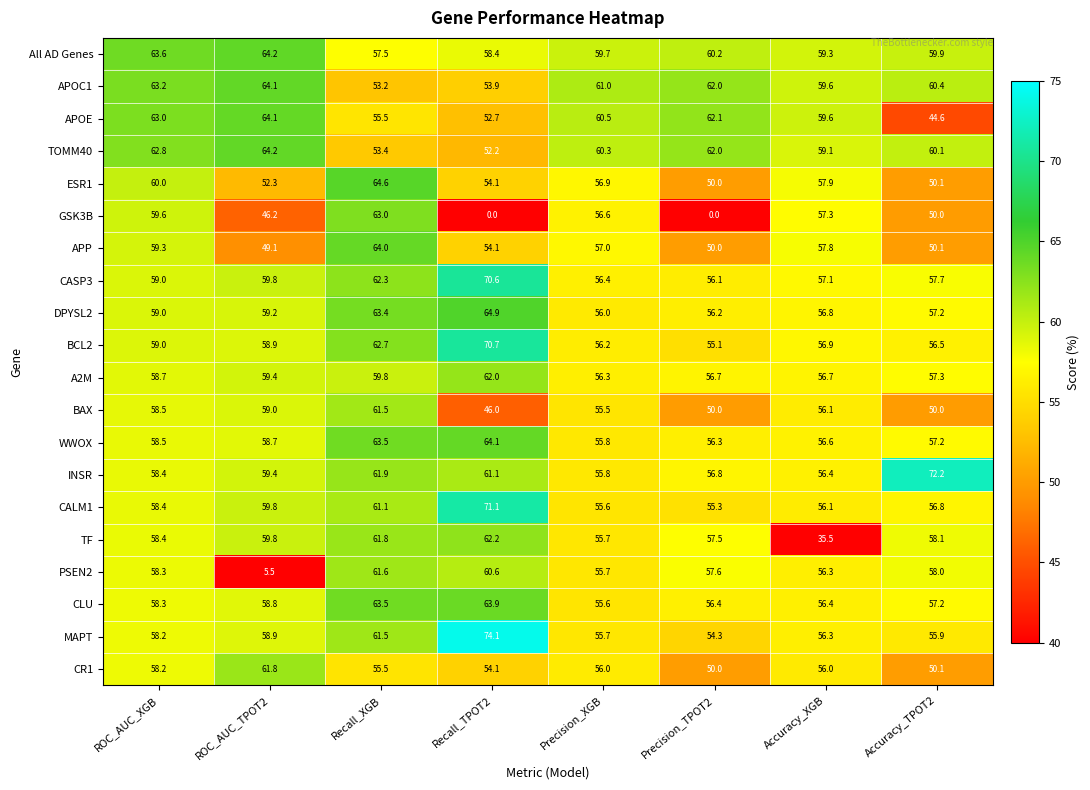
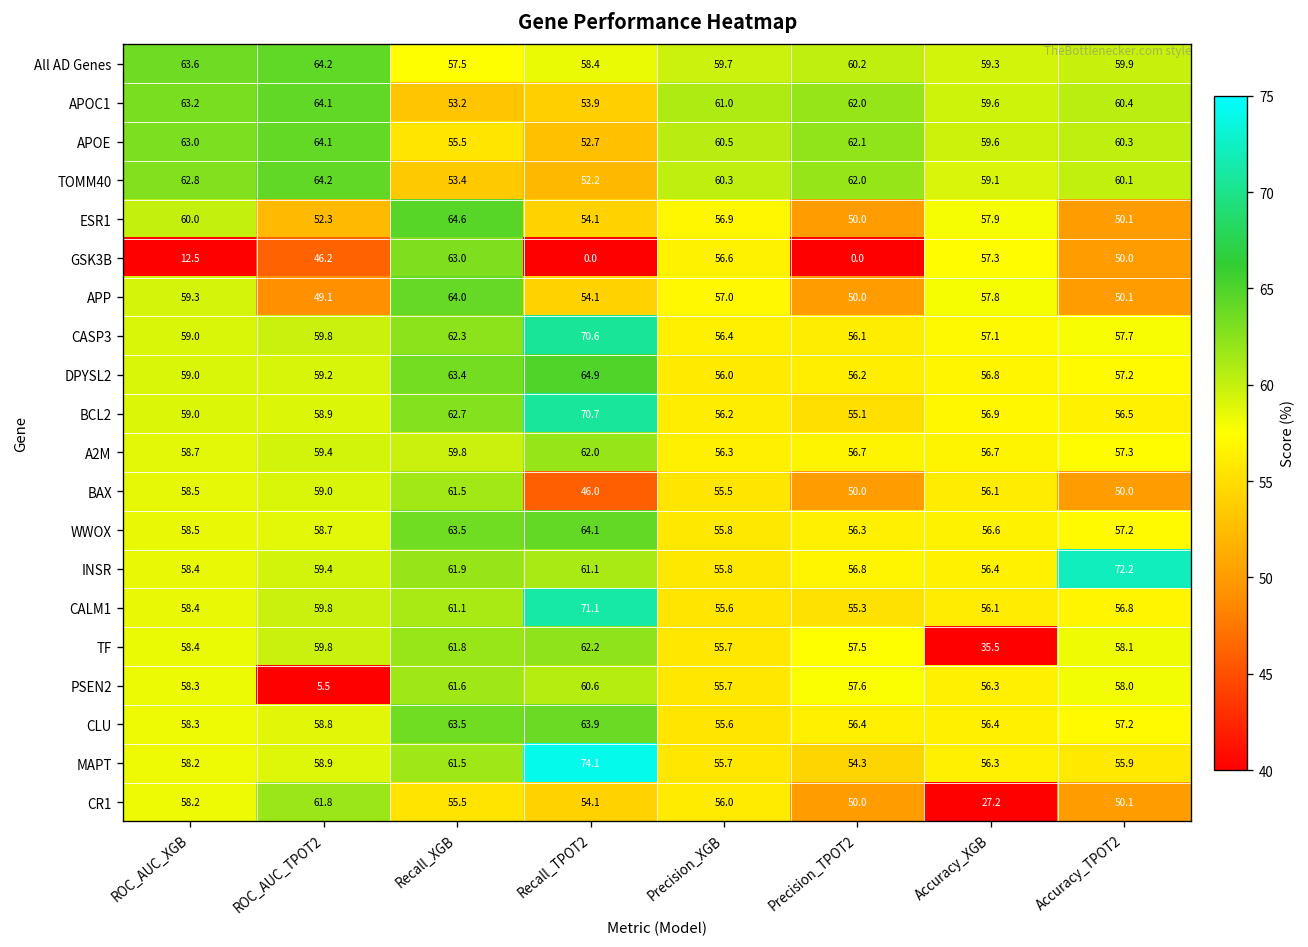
APOE, Accuracy_TPOT2: 44.6 -> 60.3
GSK3B, ROC_AUC_XGB: 59.6 -> 12.5
CR1, Accuracy_XGB: 56.0 -> 27.2
